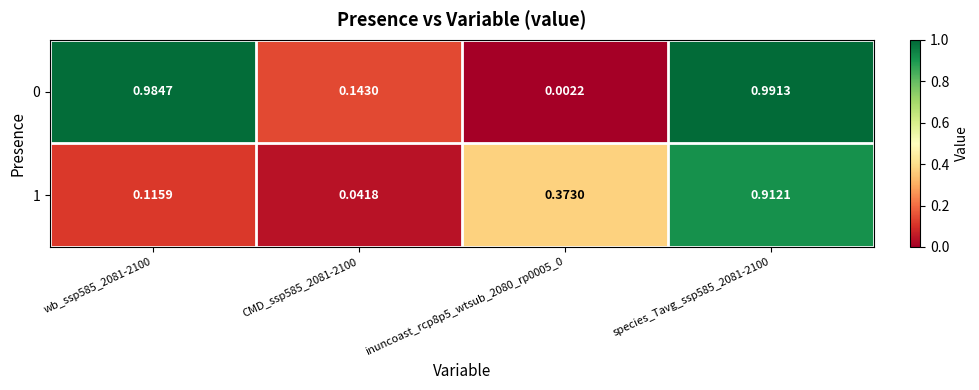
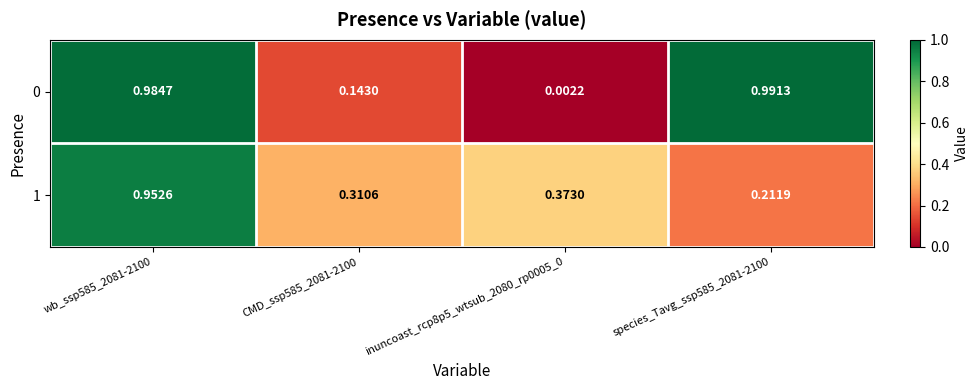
1, wb_ssp585_2081-2100: 0.1159 -> 0.9526
1, CMD_ssp585_2081-2100: 0.0418 -> 0.3106
1, species_Tavg_ssp585_2081-2100: 0.9121 -> 0.2119
